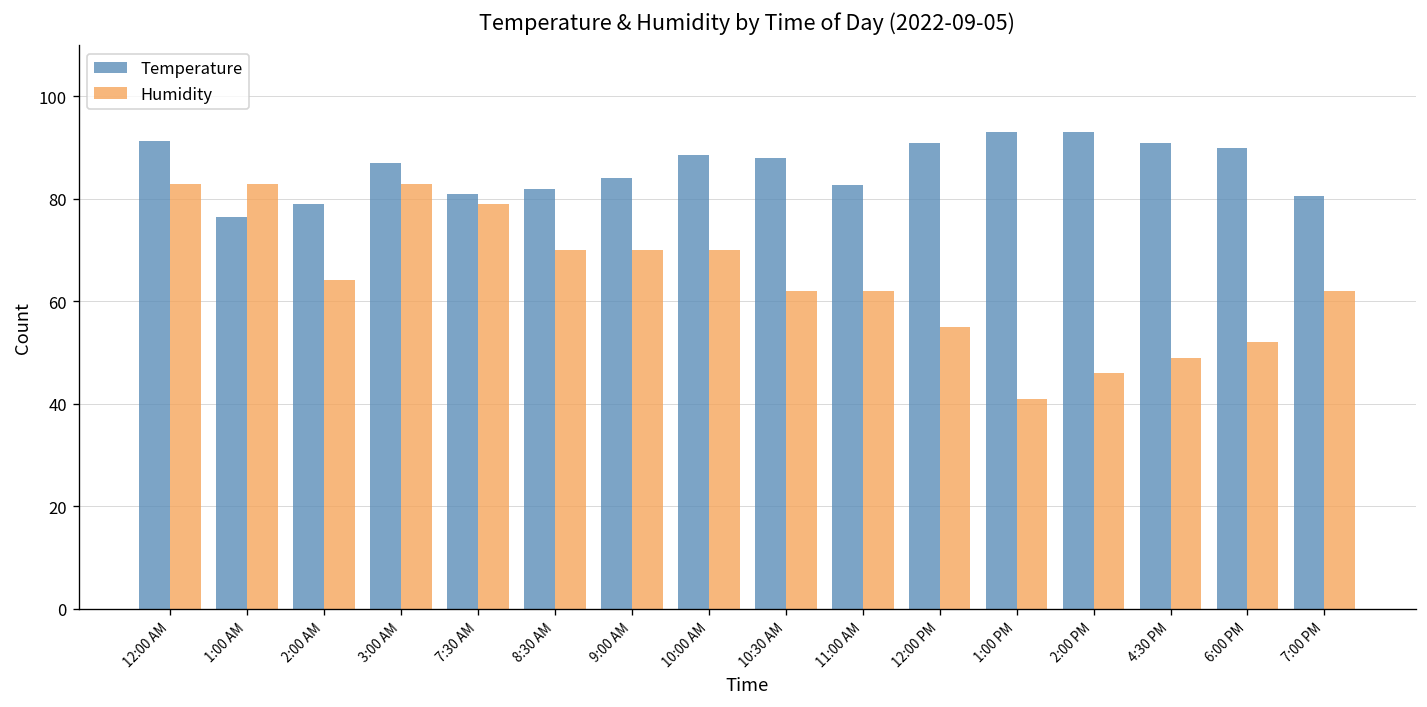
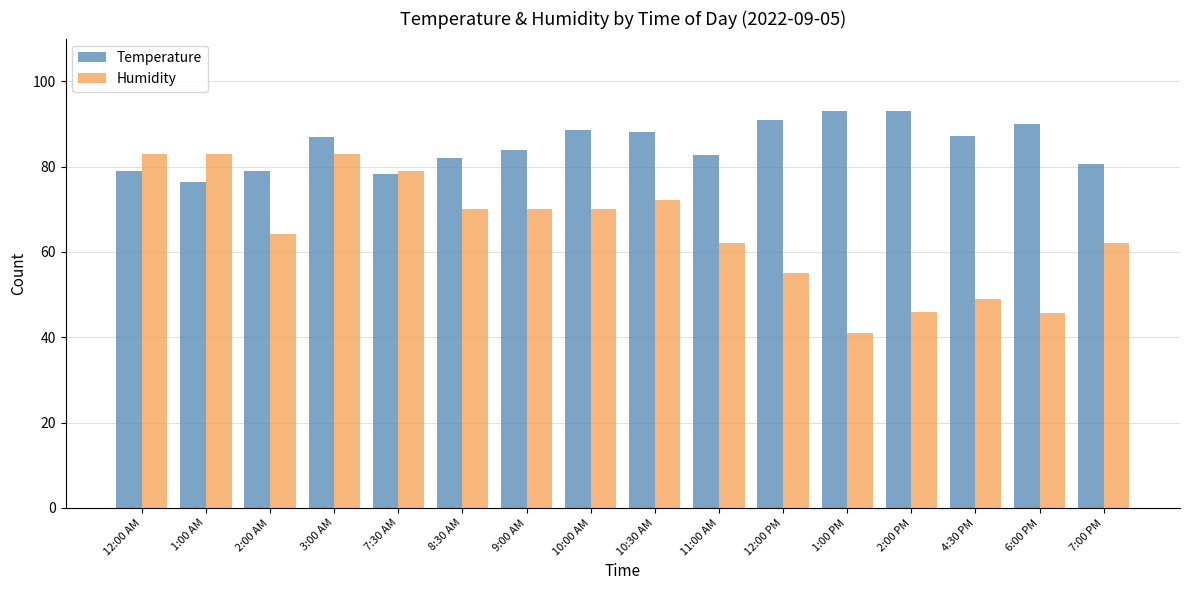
Temperature, 12:00 AM: 91 -> 79
Temperature, 7:30 AM: 81 -> 78
Humidity, 10:30 AM: 62 -> 72
Temperature, 4:30 PM: 91 -> 87
Humidity, 6:00 PM: 52 -> 46
